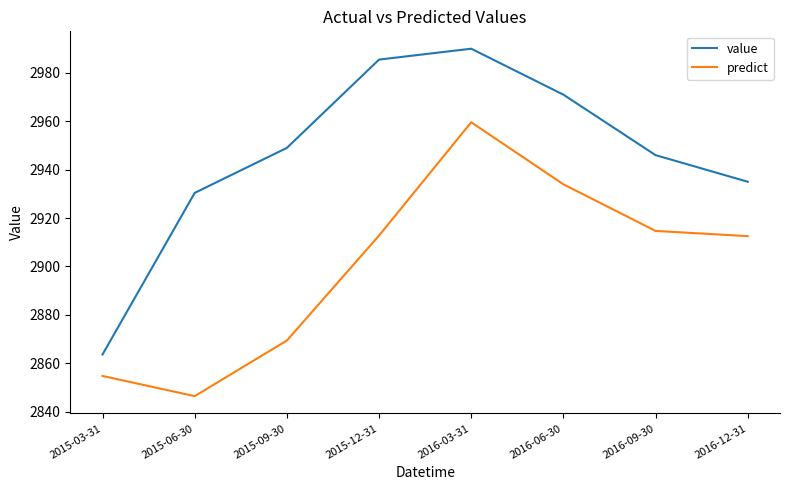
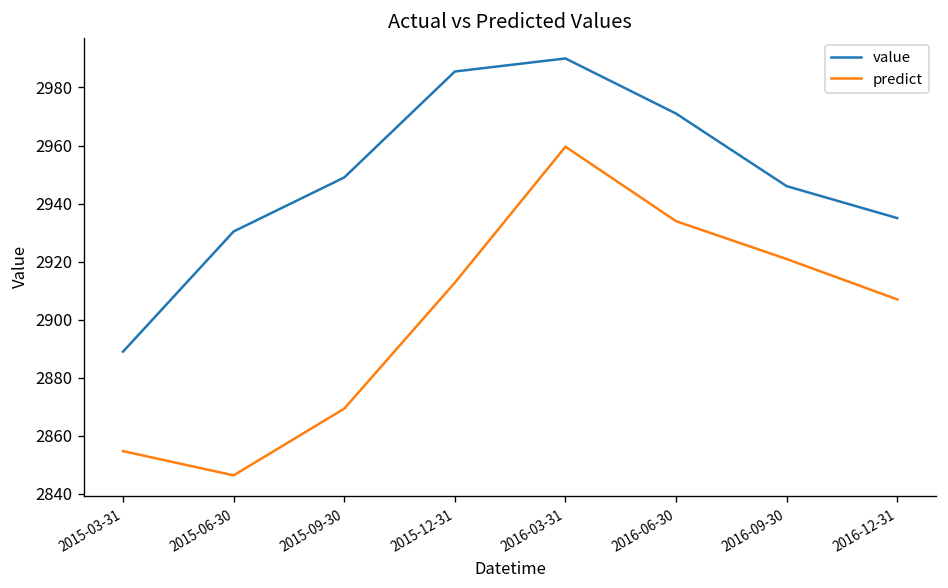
value, 2015-03-31: 2864 -> 2889
predict, 2016-09-30: 2915 -> 2921
predict, 2016-12-31: 2913 -> 2907
